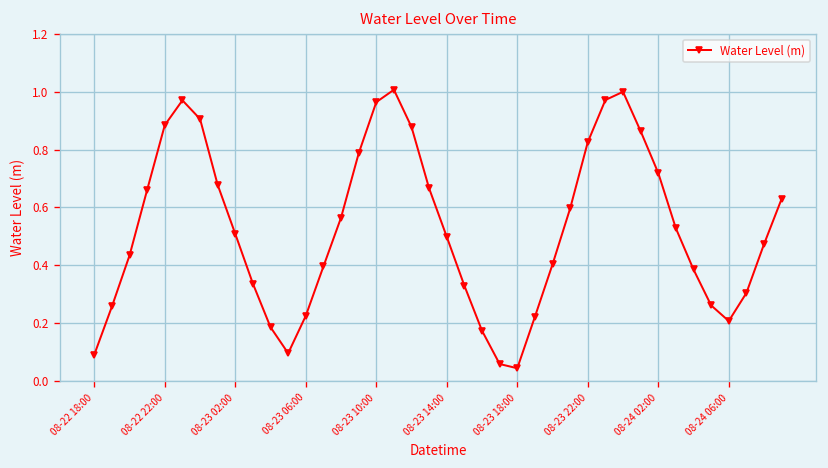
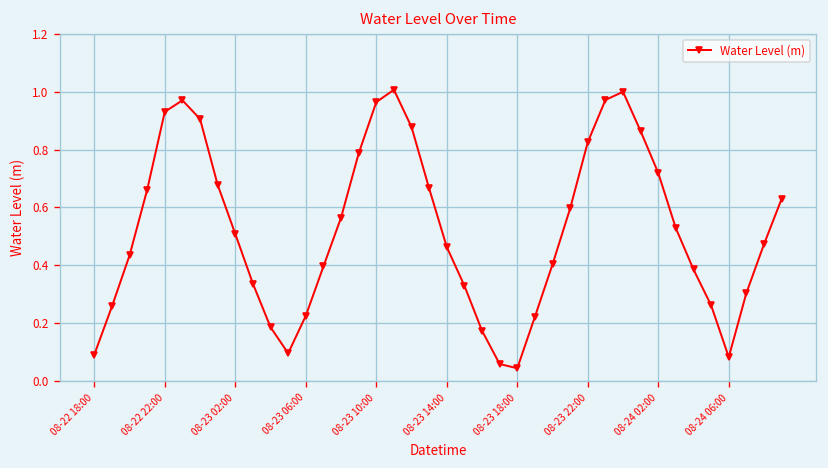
08-22 22:00: 0.88 -> 0.93
08-23 14:00: 0.50 -> 0.46
08-24 06:00: 0.21 -> 0.08
